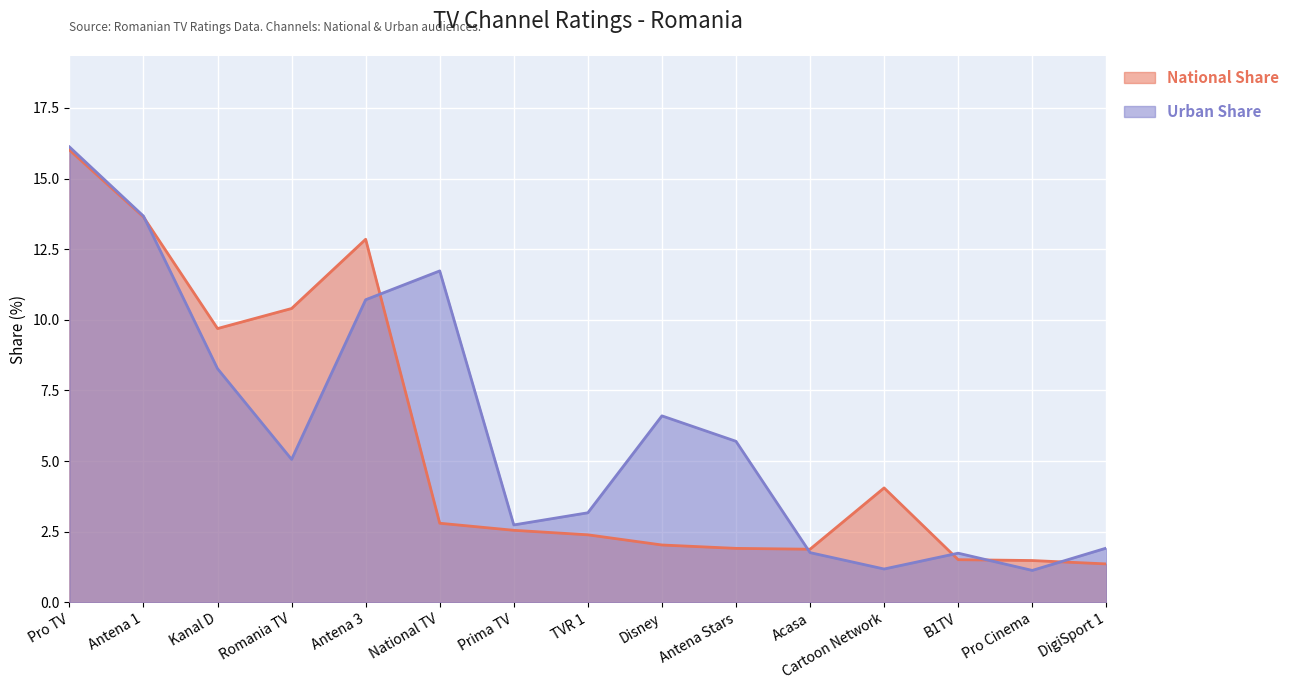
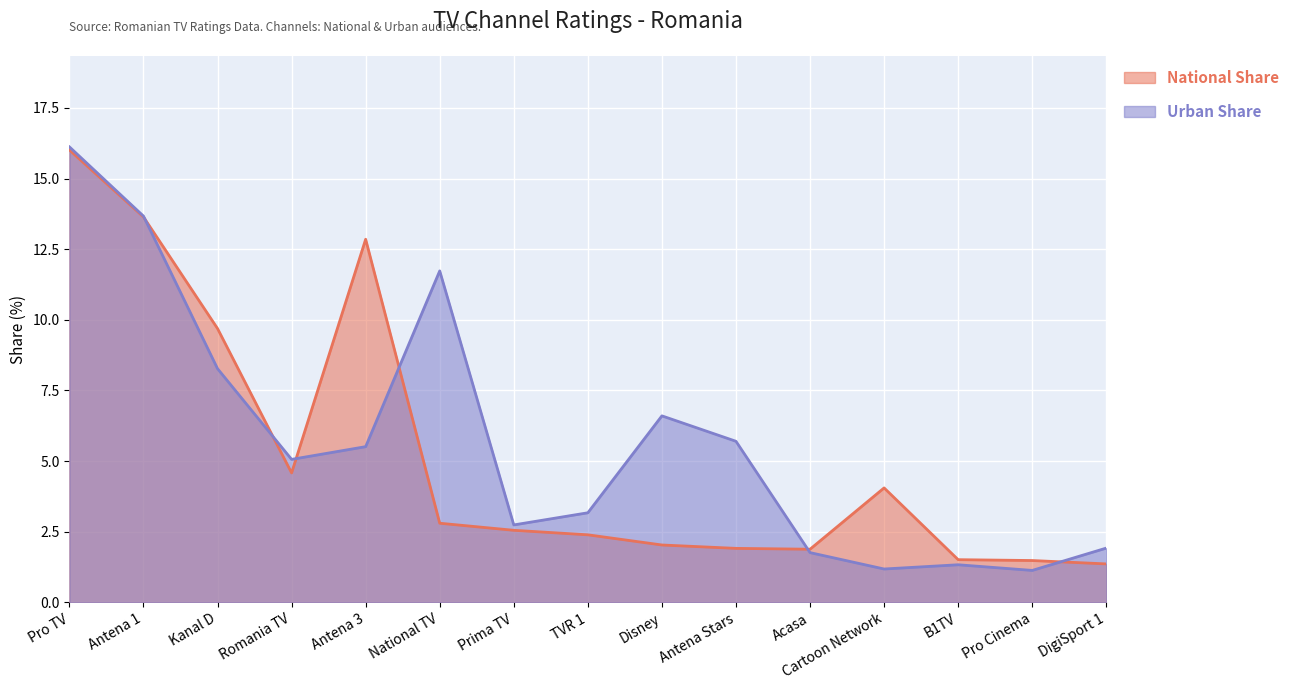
National Share, Romania TV: 10.4 -> 4.6
Urban Share, Antena 3: 10.7 -> 5.5
Urban Share, B1TV: 1.7 -> 1.3
